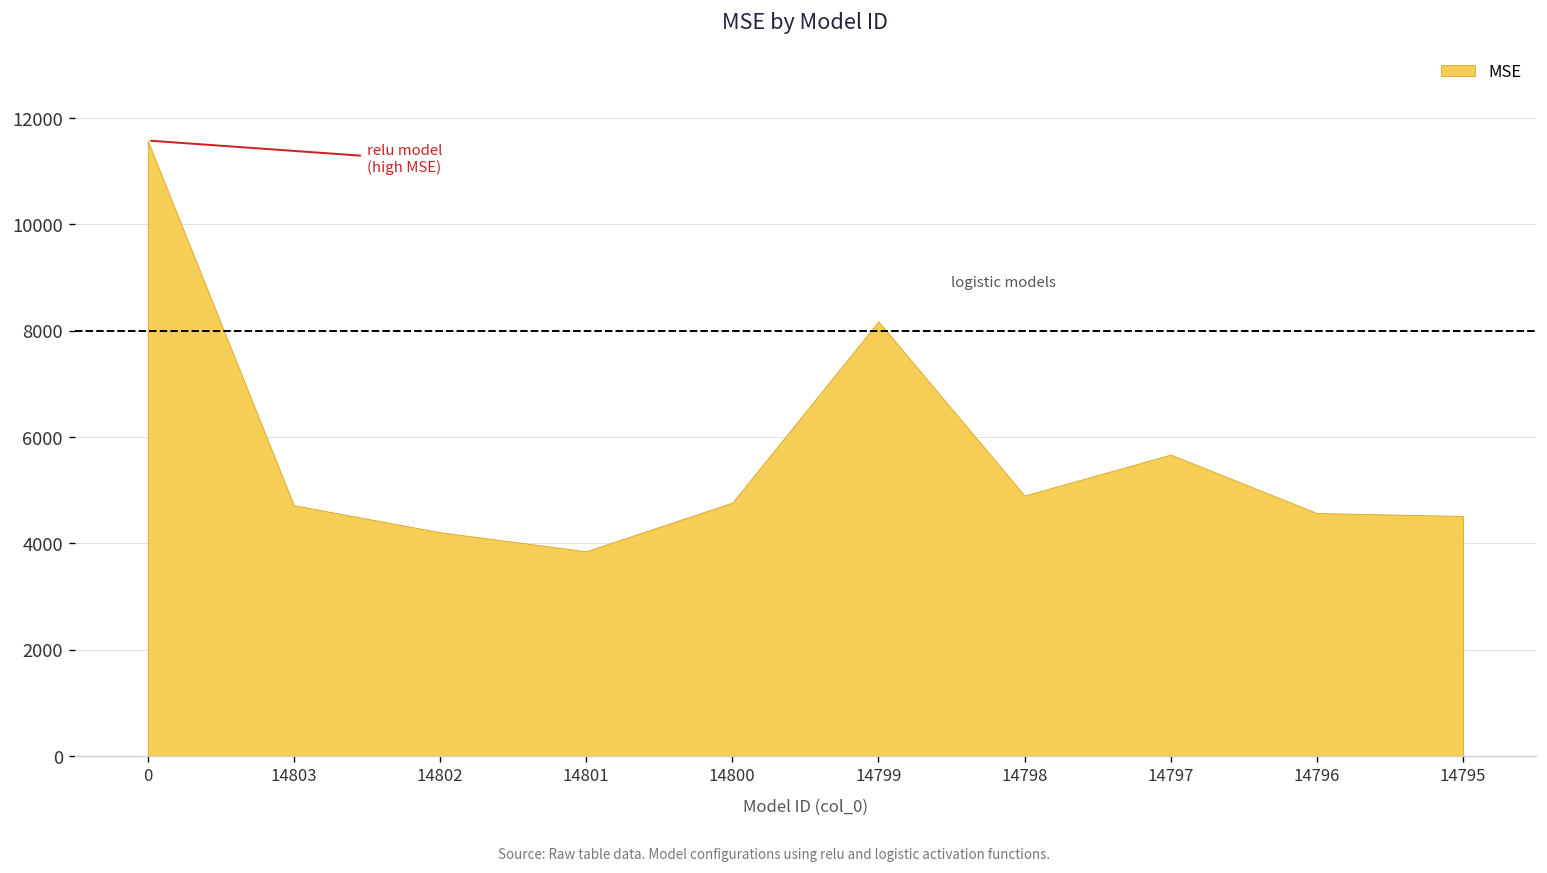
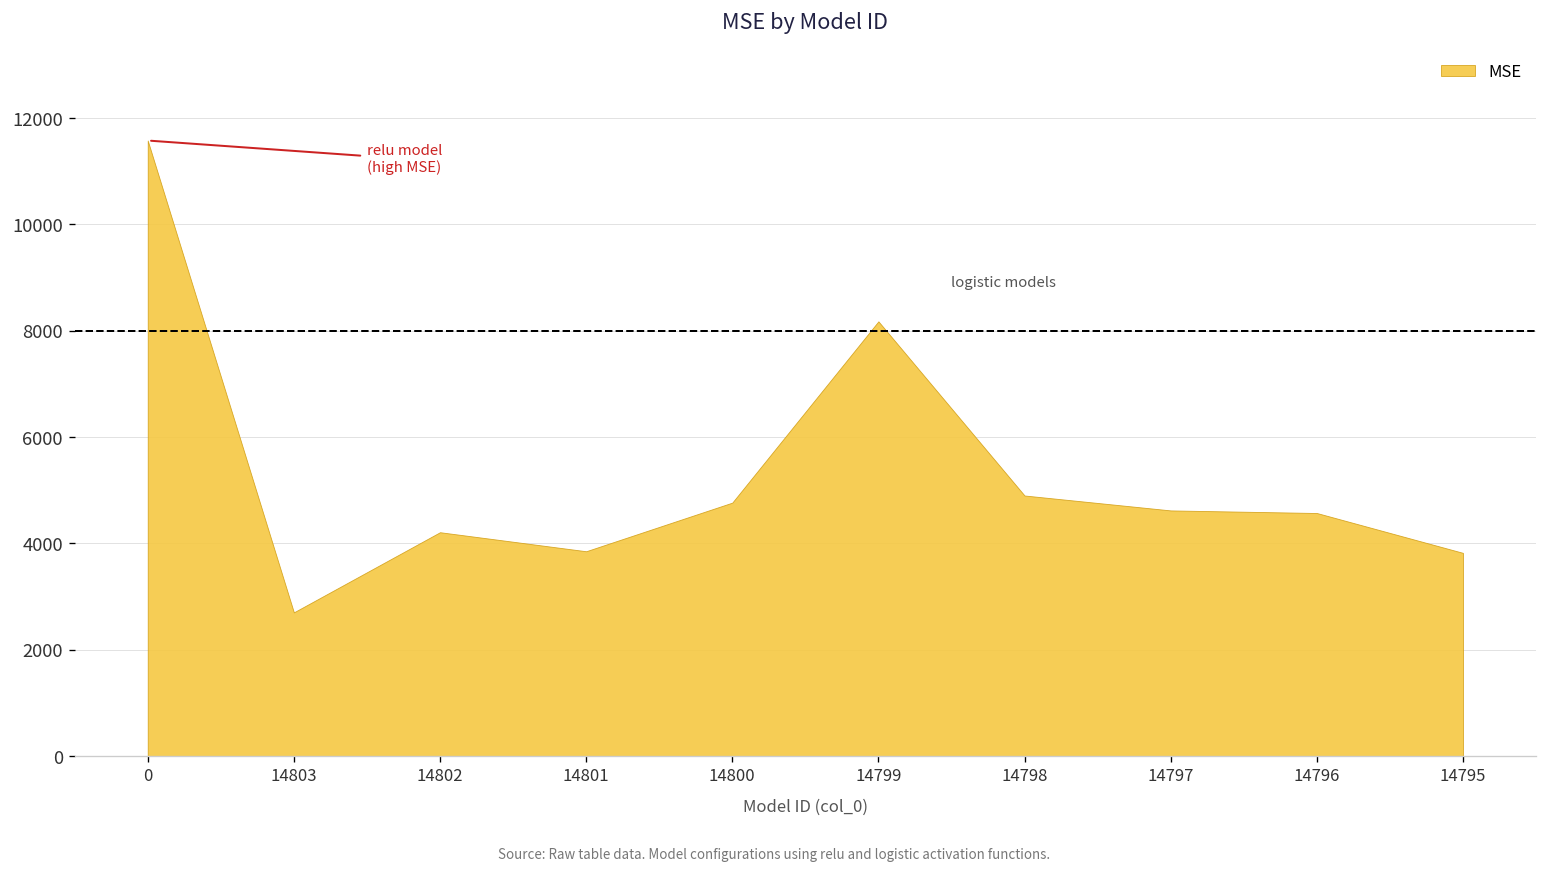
14803: 4700 -> 2700
14797: 5700 -> 4600
14795: 4500 -> 3800
